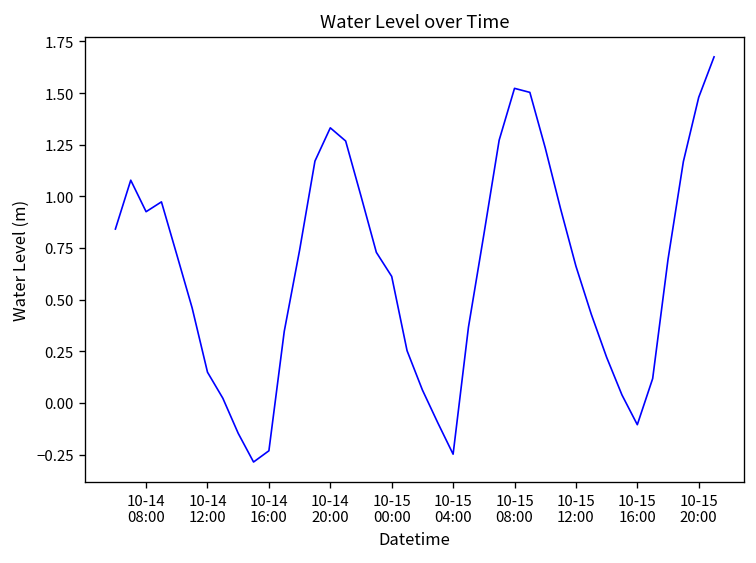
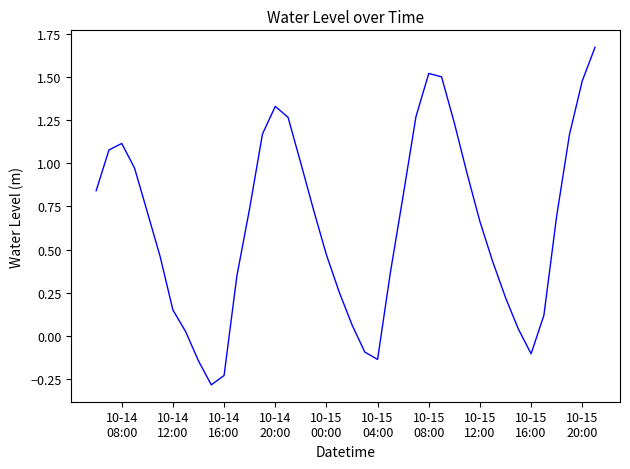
10-14 08:00: 0.93 -> 1.12
10-15 00:00: 0.61 -> 0.47
10-15 04:00: -0.25 -> -0.14
